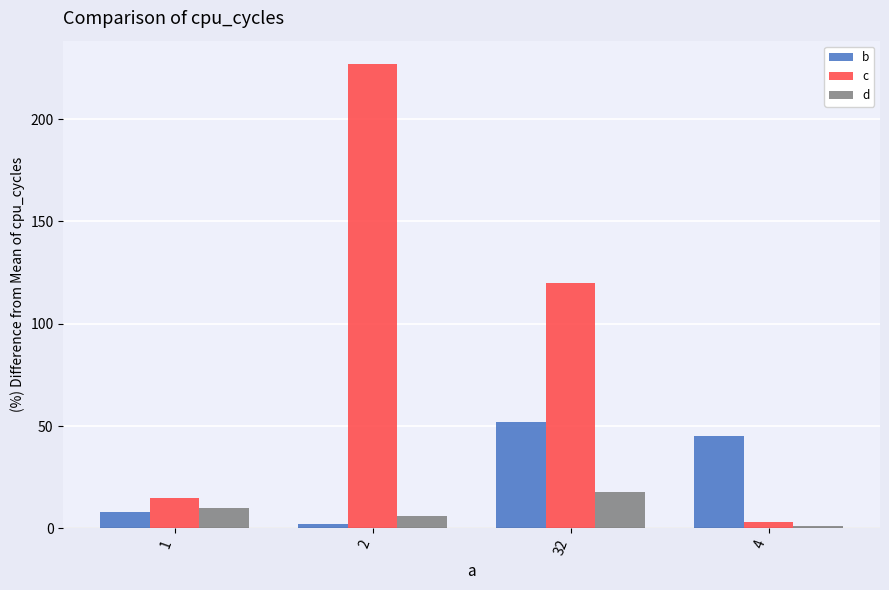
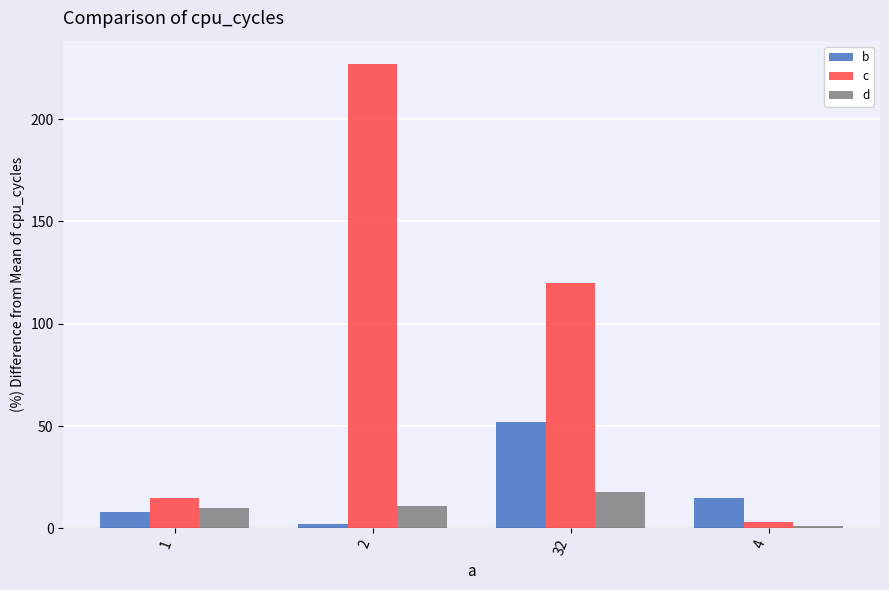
d, 2: 6 -> 11
b, 4: 45 -> 15
